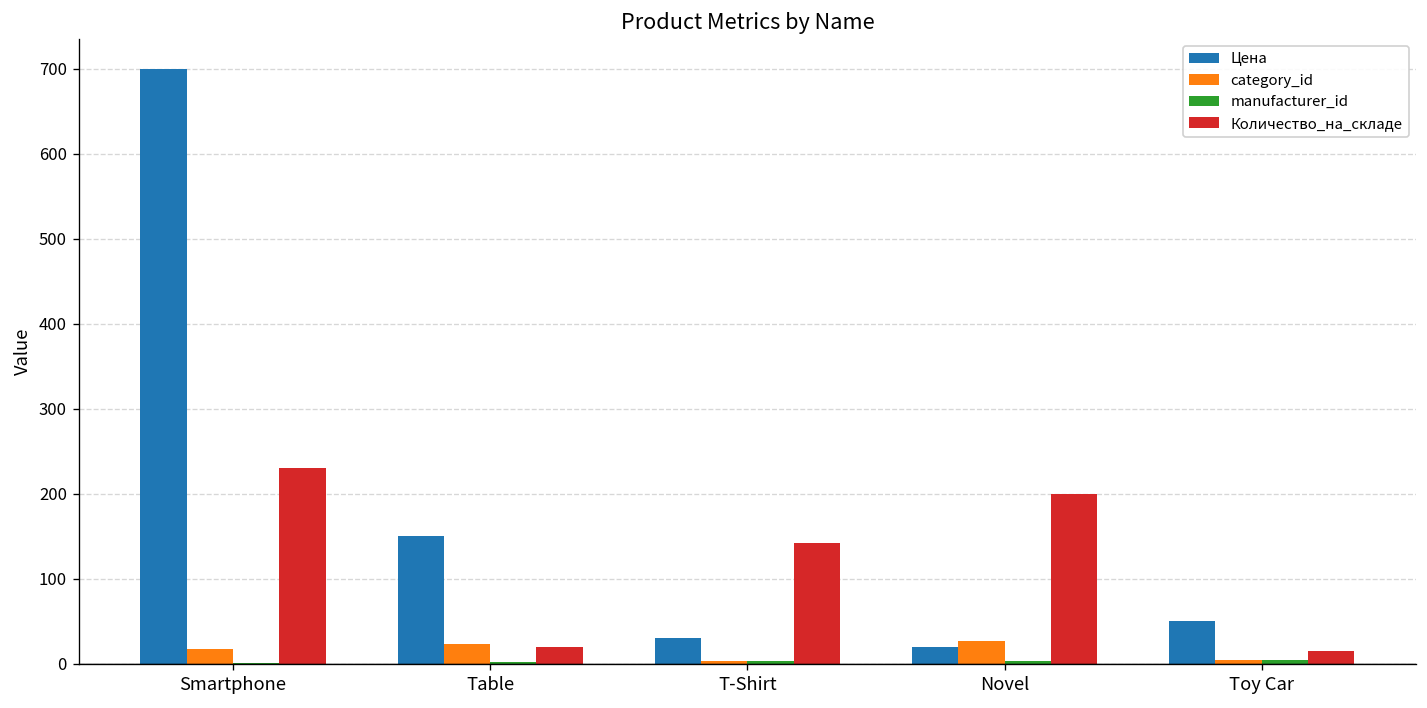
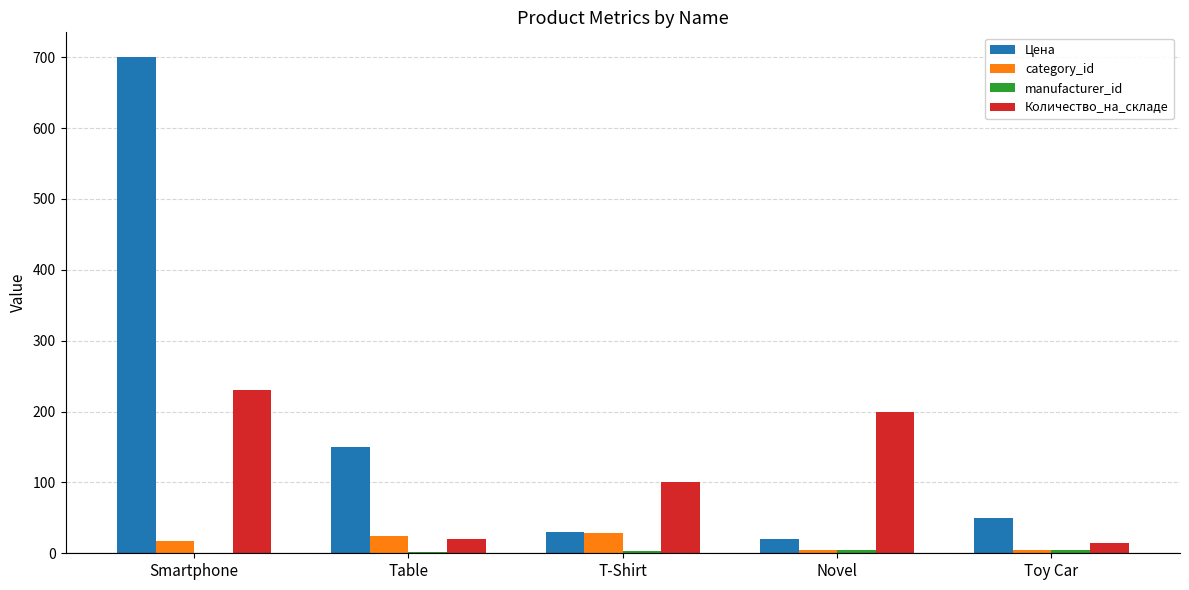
category_id, T-Shirt: 0 -> 30
Количество_на_складе, T-Shirt: 140 -> 100
category_id, Novel: 30 -> 0
